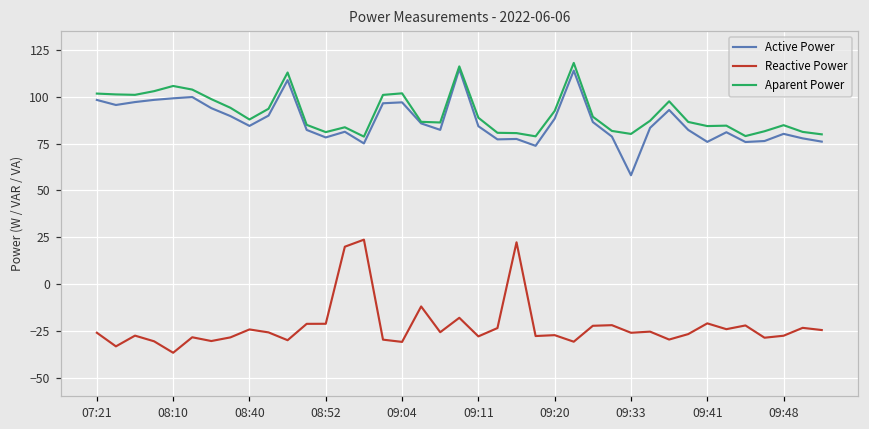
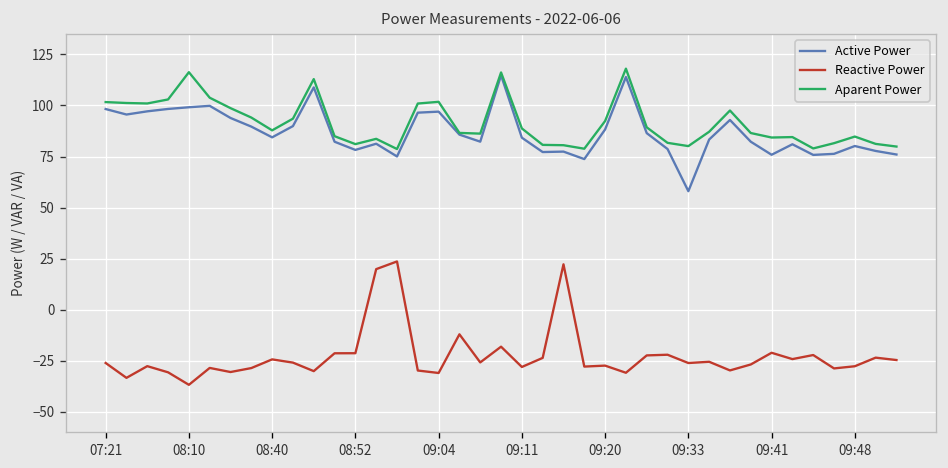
Aparent Power, 08:10: 106 -> 116
